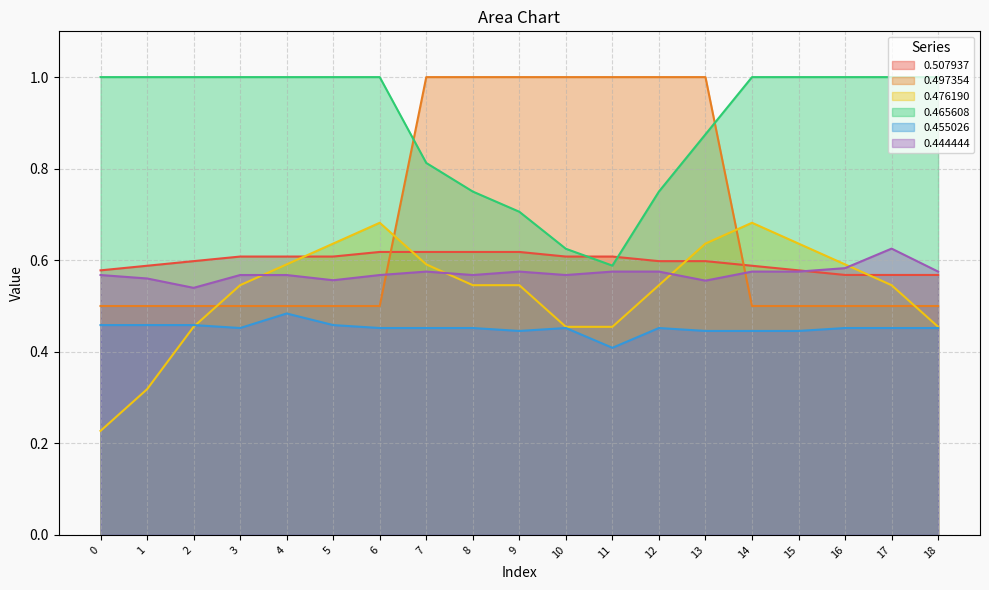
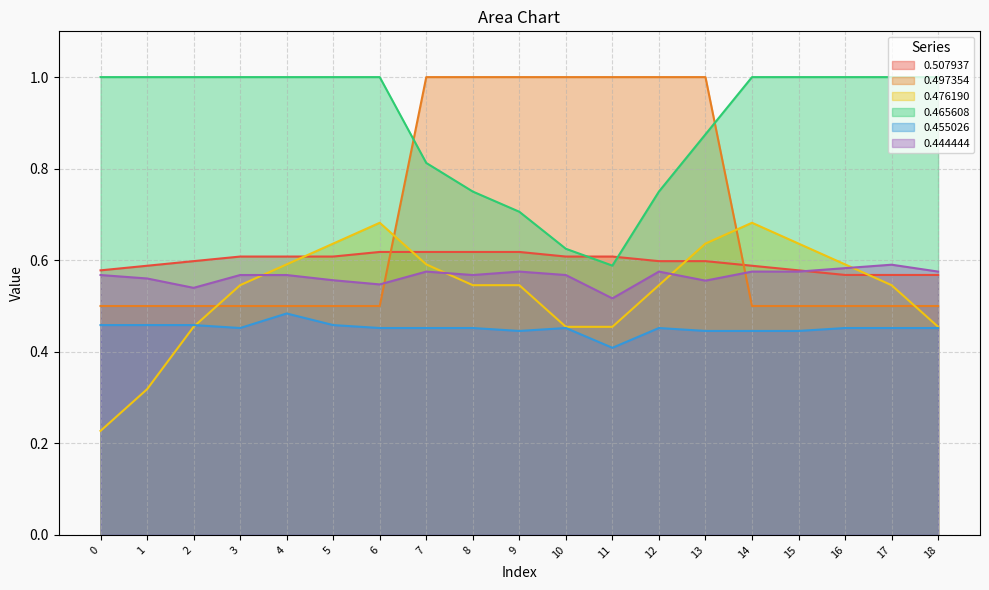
0.444444, 6: 0.57 -> 0.55
0.444444, 11: 0.58 -> 0.52
0.444444, 17: 0.63 -> 0.59
